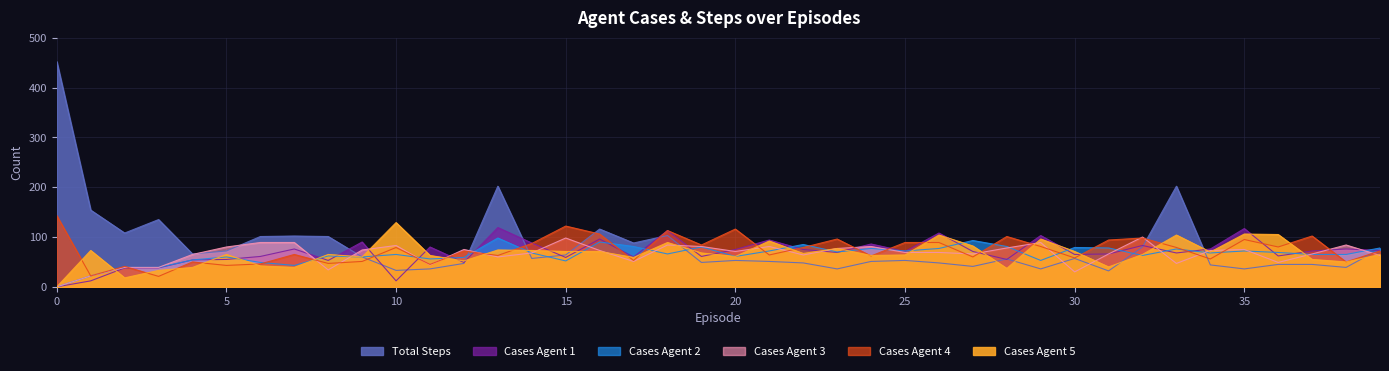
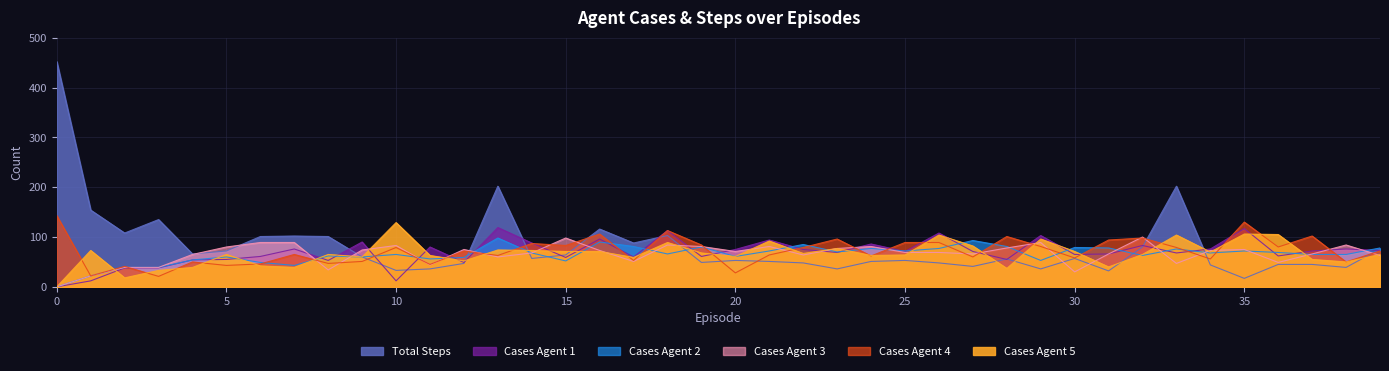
Cases Agent 4, 15: 120 -> 80
Cases Agent 4, 20: 120 -> 30
Total Steps, 35: 40 -> 20
Cases Agent 4, 35: 100 -> 130
